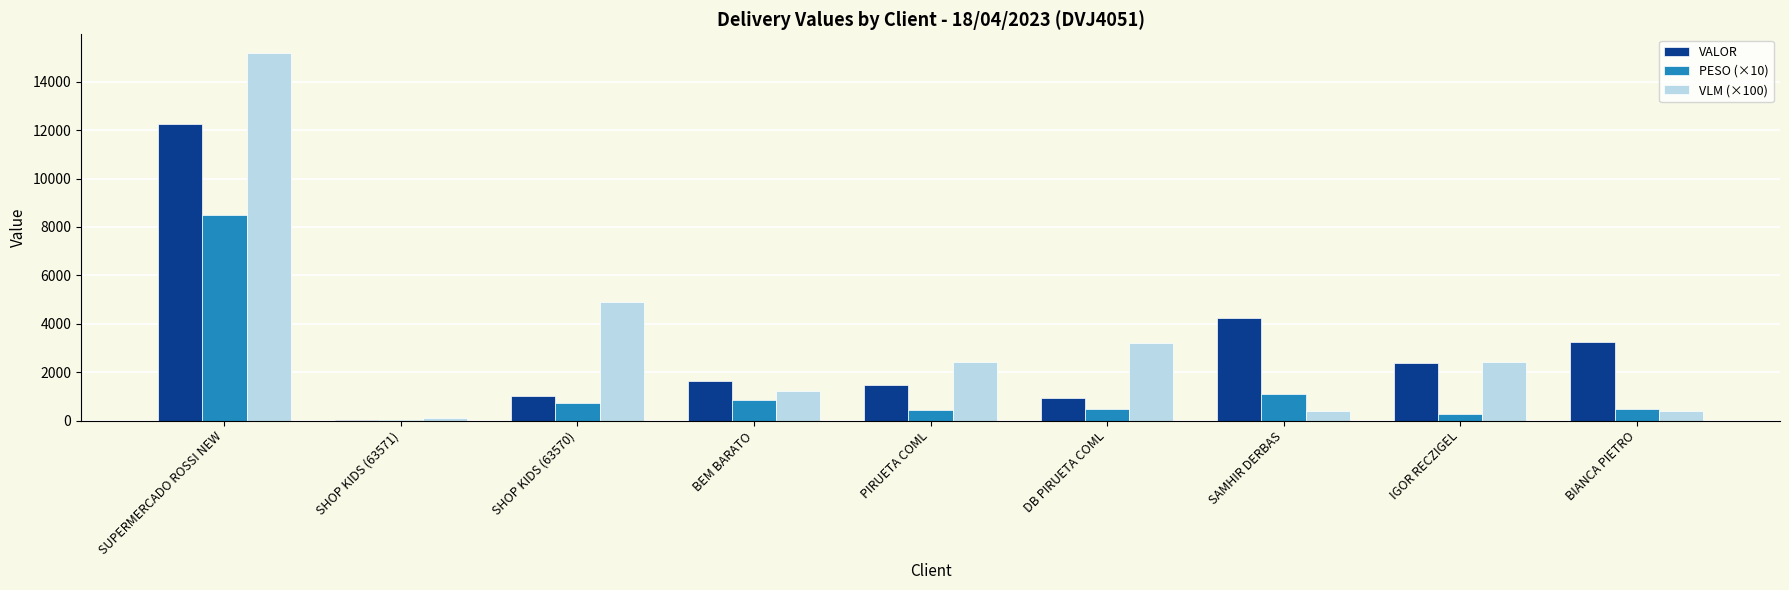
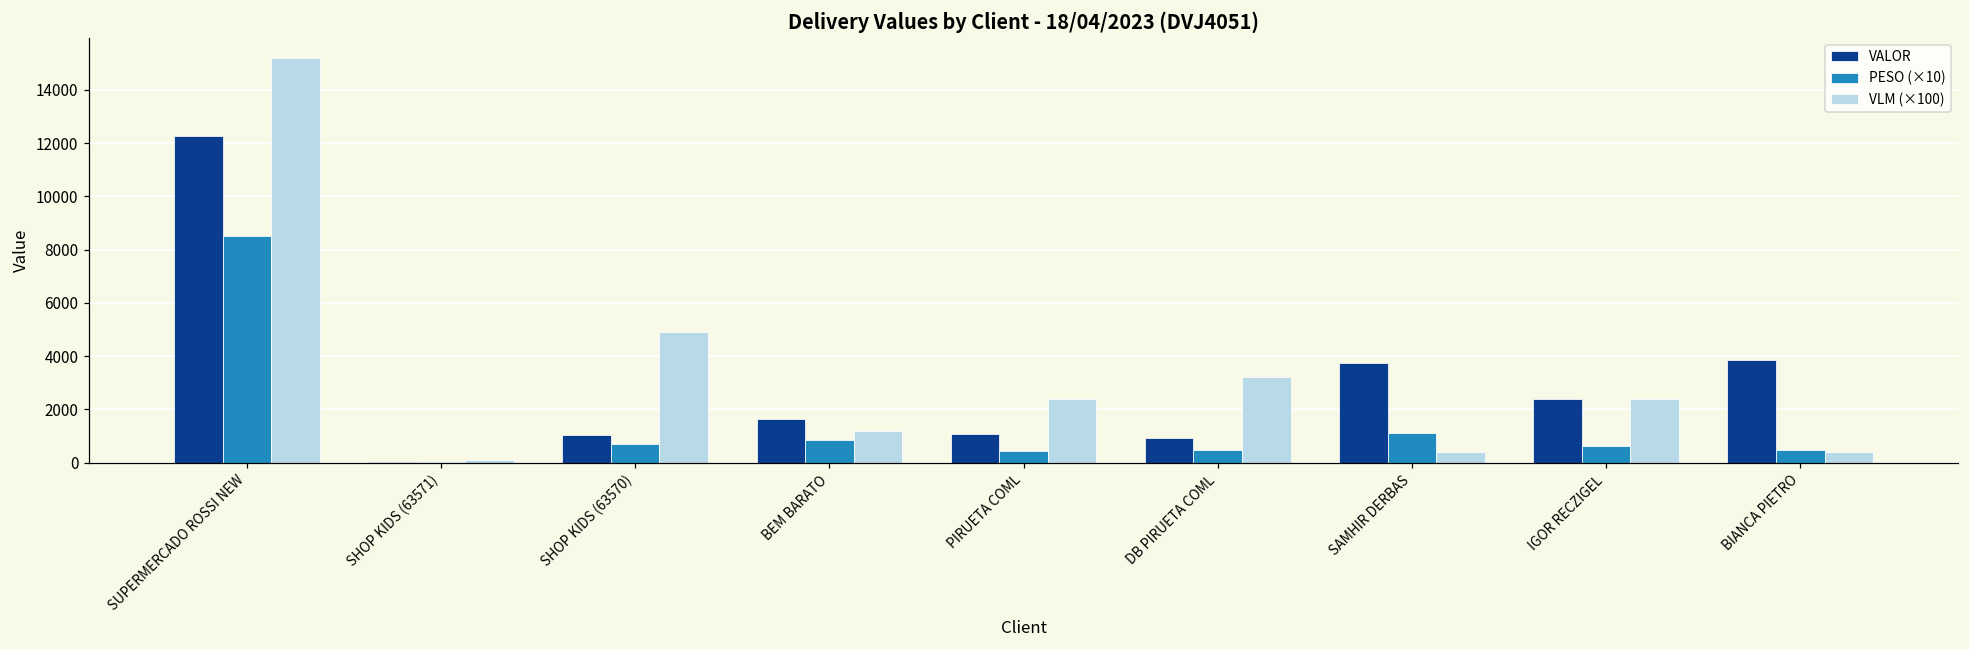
VALOR, PIRUETA COML: 1500 -> 1100
VALOR, SAMHIR DERBAS: 4200 -> 3700
PESO (×10), IGOR RECZIGEL: 300 -> 600
VALOR, BIANCA PIETRO: 3300 -> 3900
